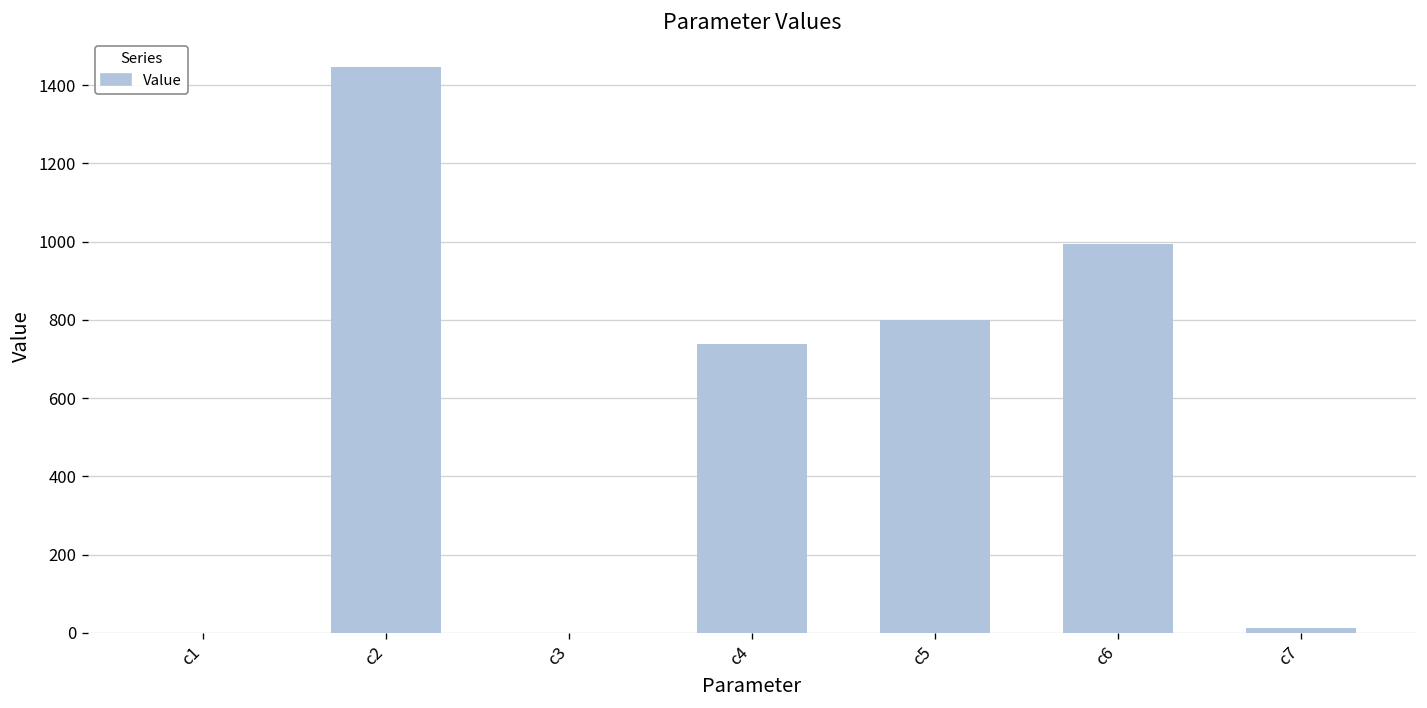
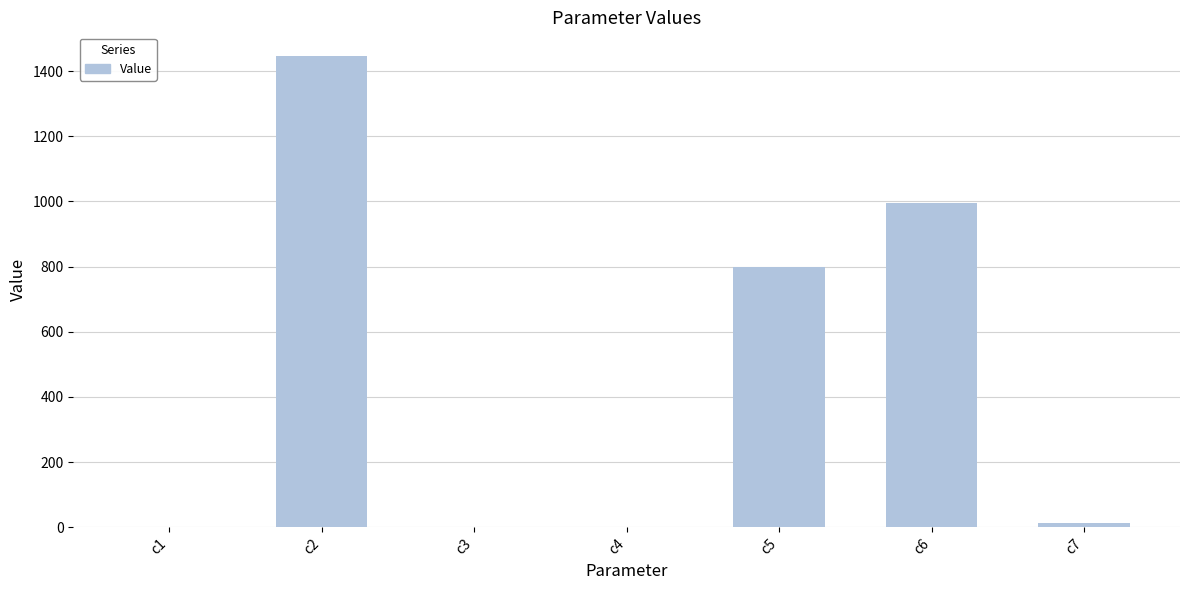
c4: 740 -> 0
